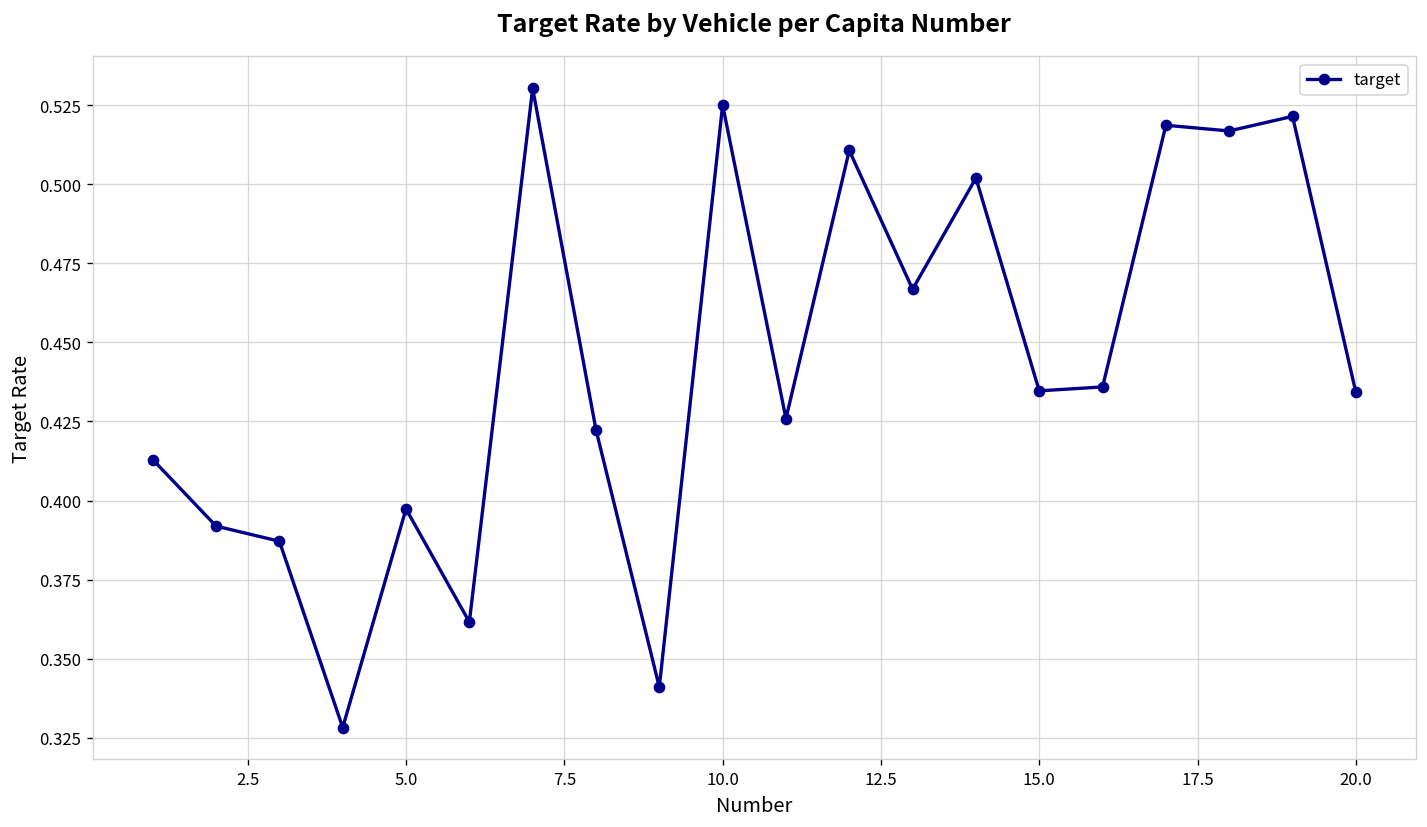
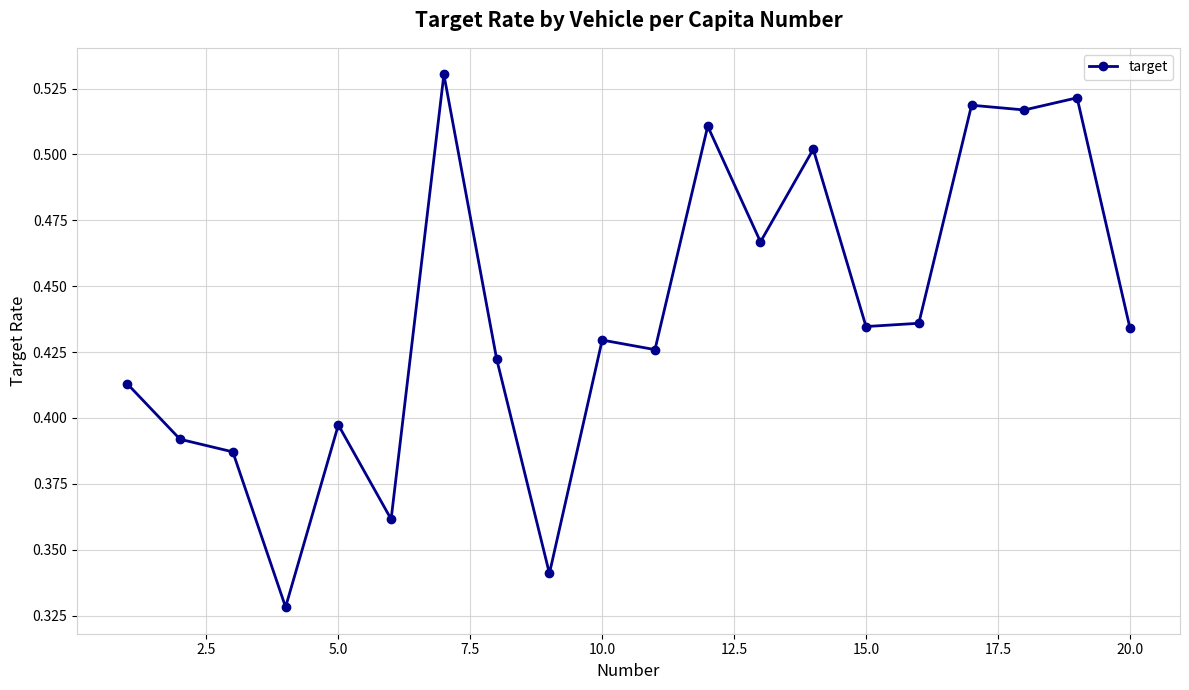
10.0: 0.525 -> 0.430
